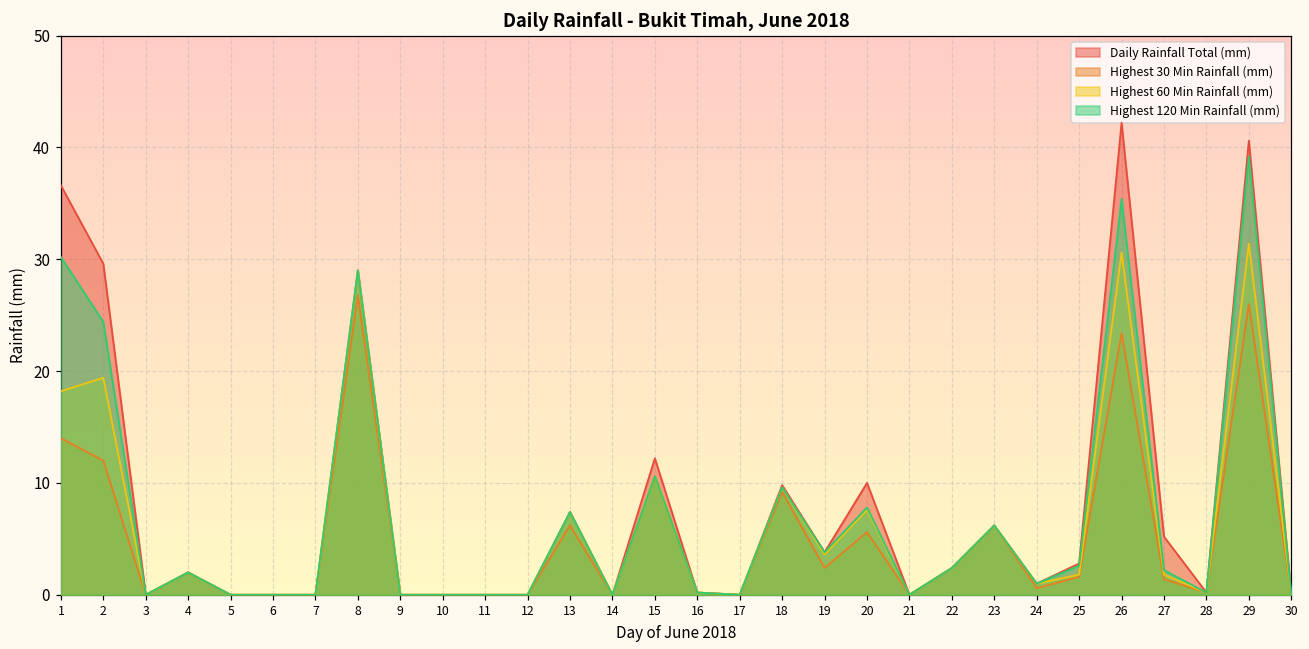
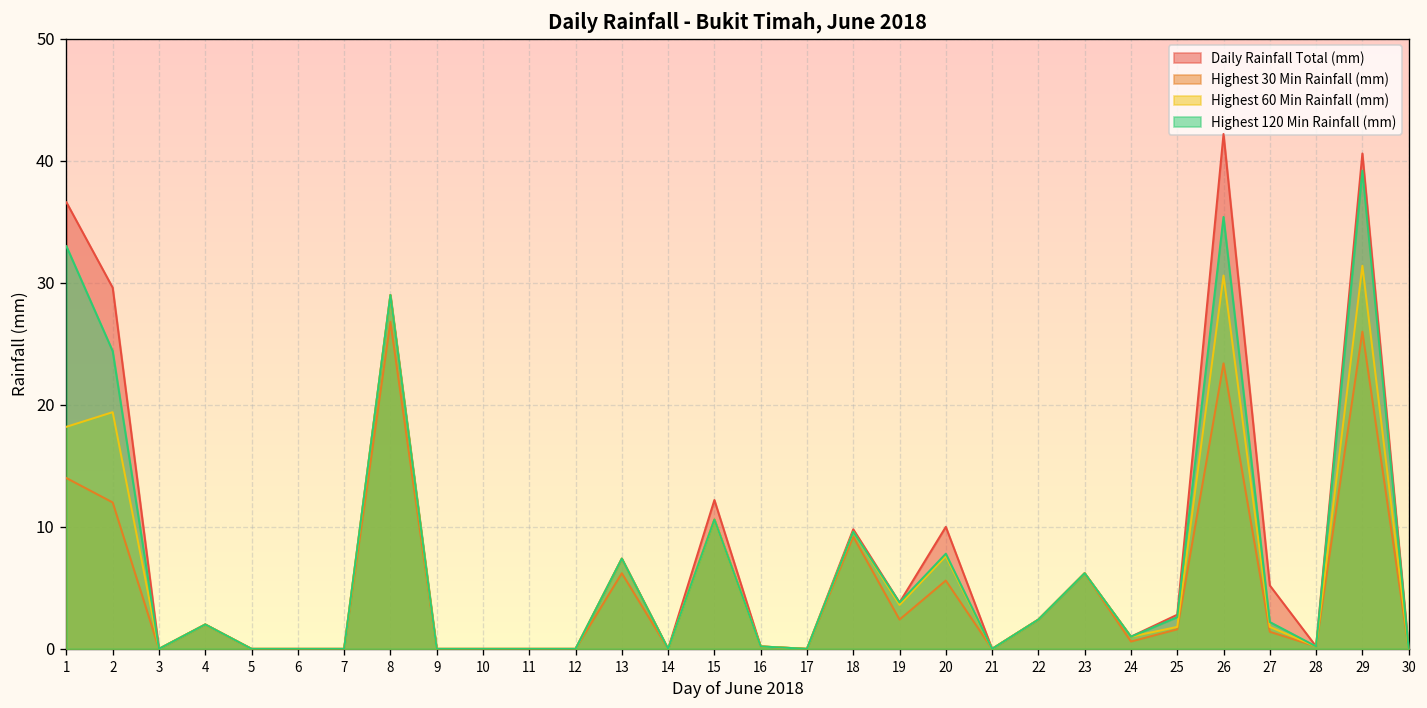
Highest 120 Min Rainfall (mm), 1: 30.2 -> 33.0
